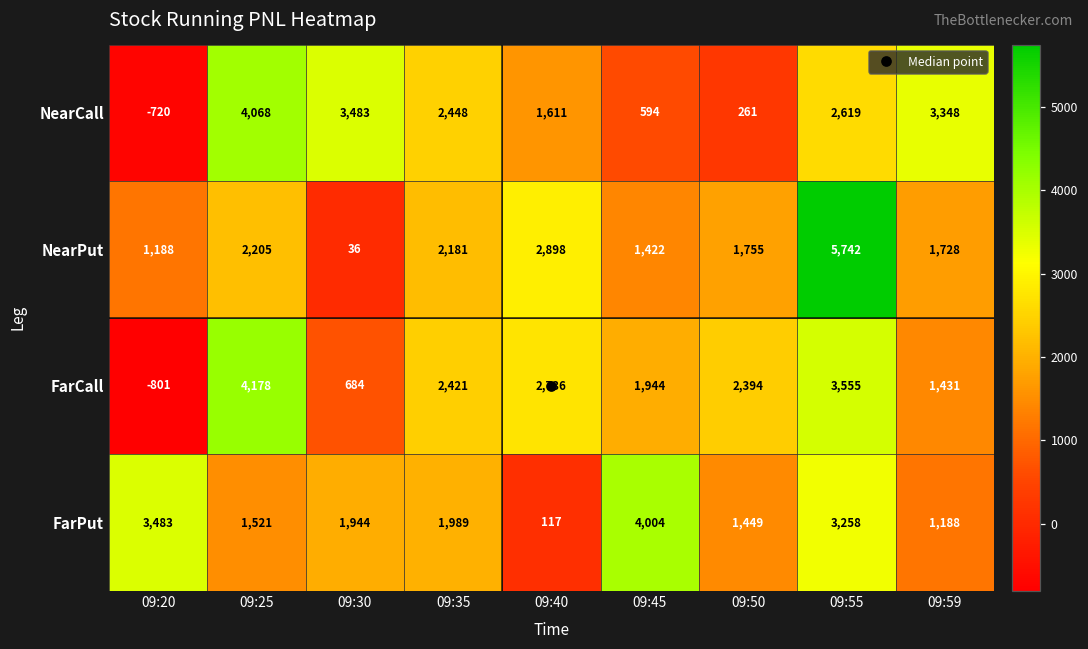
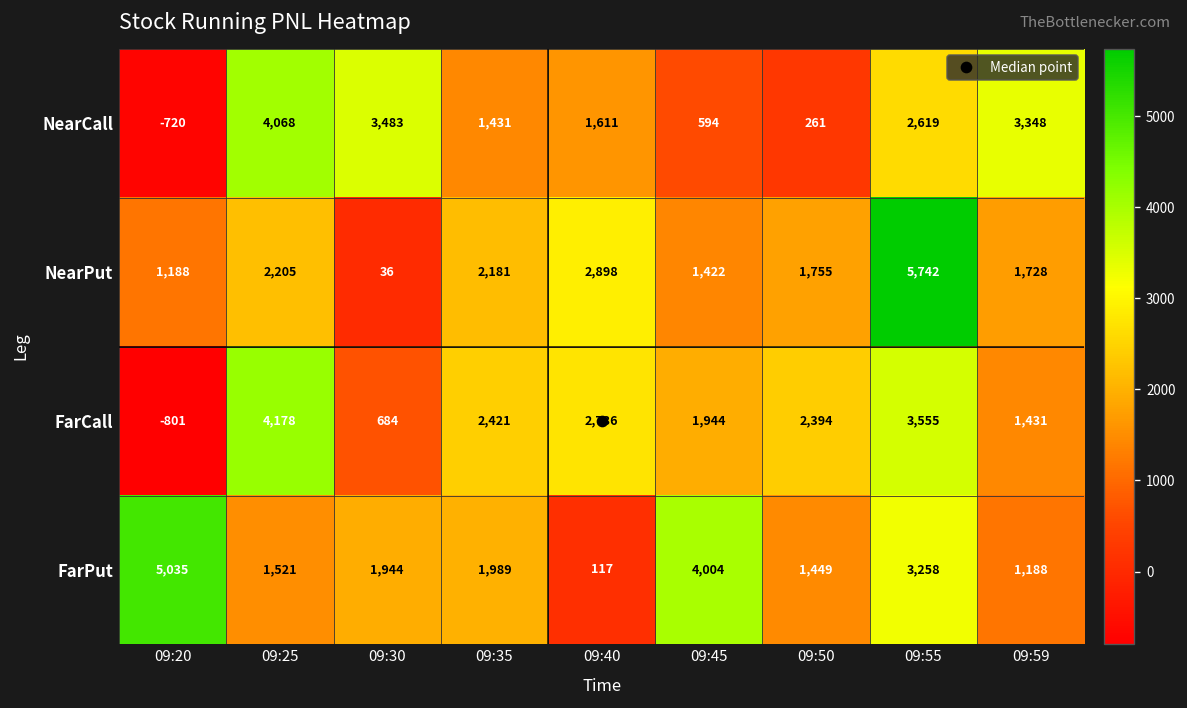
NearCall, 09:35: 2,448 -> 1,431
FarPut, 09:20: 3,483 -> 5,035
